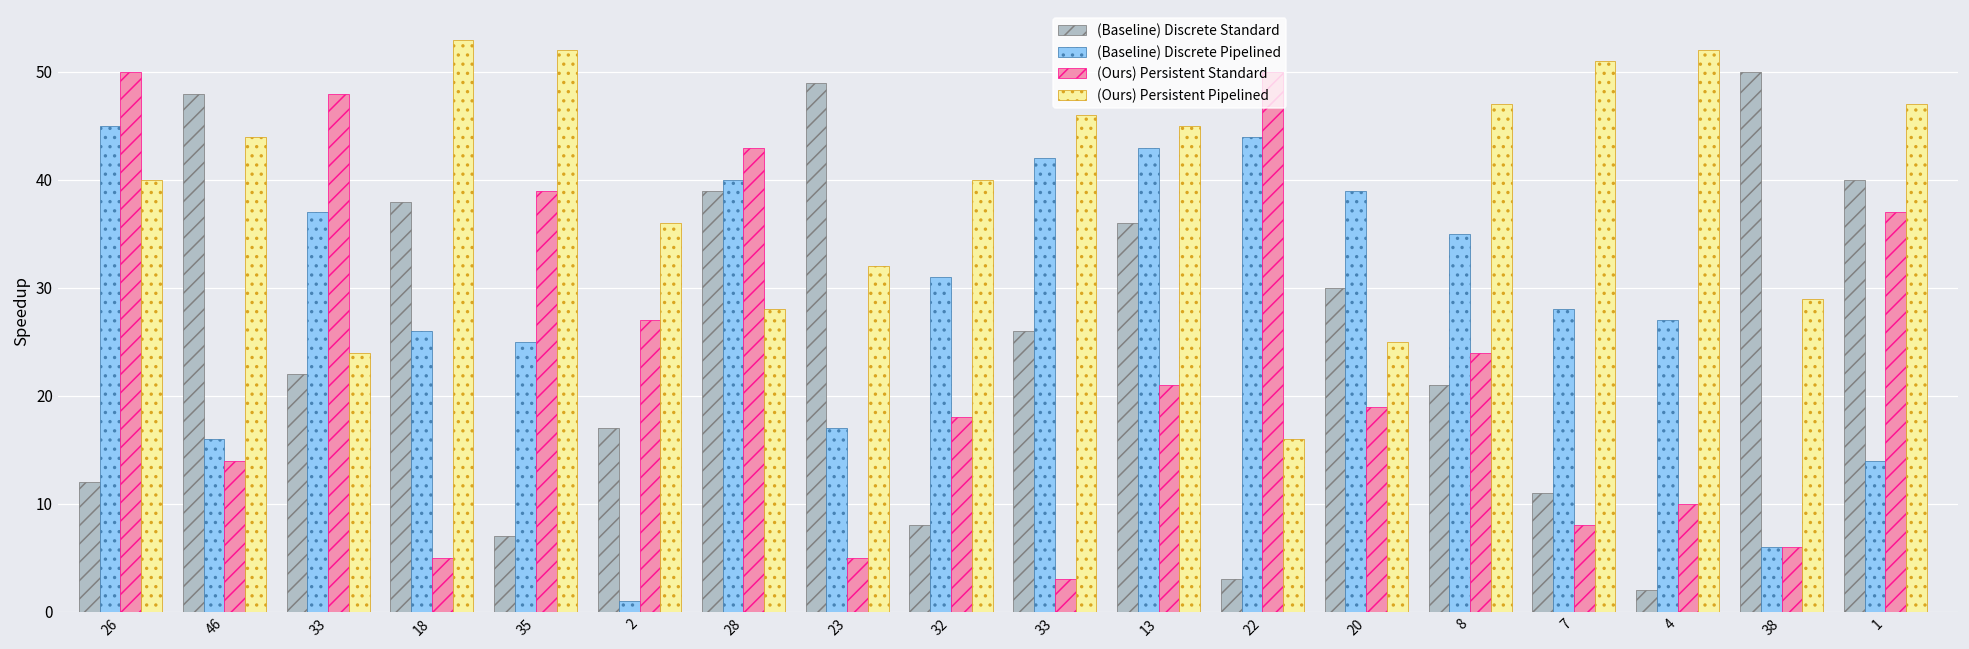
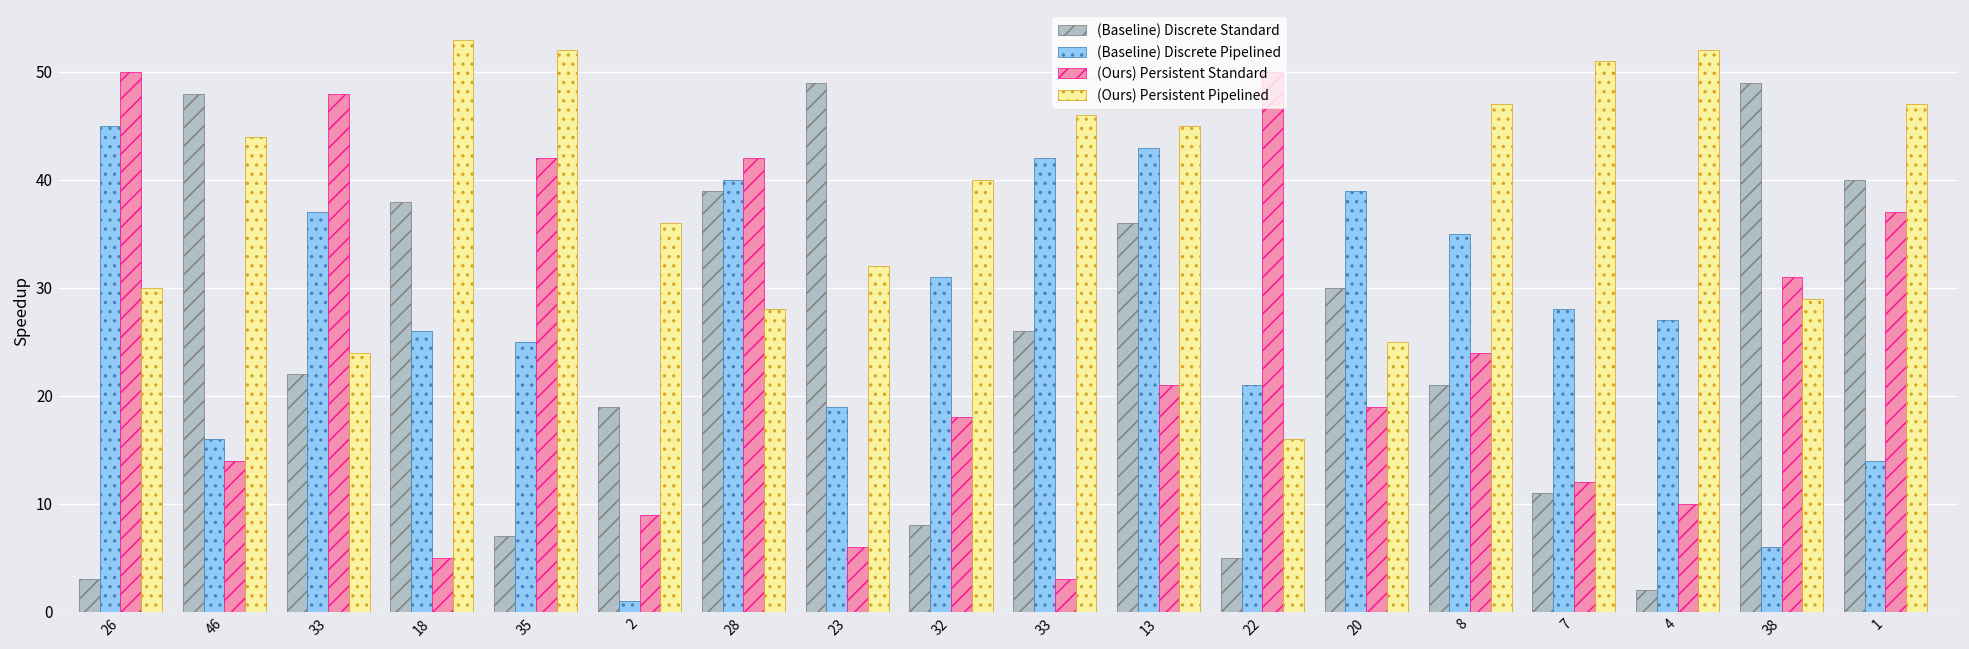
(Baseline) Discrete Standard, 26: 12 -> 3
(Ours) Persistent Pipelined, 26: 40 -> 30
(Ours) Persistent Standard, 35: 39 -> 42
(Baseline) Discrete Standard, 2: 17 -> 19
(Ours) Persistent Standard, 2: 27 -> 9
(Ours) Persistent Standard, 28: 43 -> 42
(Baseline) Discrete Pipelined, 23: 17 -> 19
(Ours) Persistent Standard, 23: 5 -> 6
(Baseline) Discrete Standard, 22: 3 -> 5
(Baseline) Discrete Pipelined, 22: 44 -> 21
(Ours) Persistent Standard, 7: 8 -> 12
(Baseline) Discrete Standard, 38: 50 -> 49
(Ours) Persistent Standard, 38: 6 -> 31
